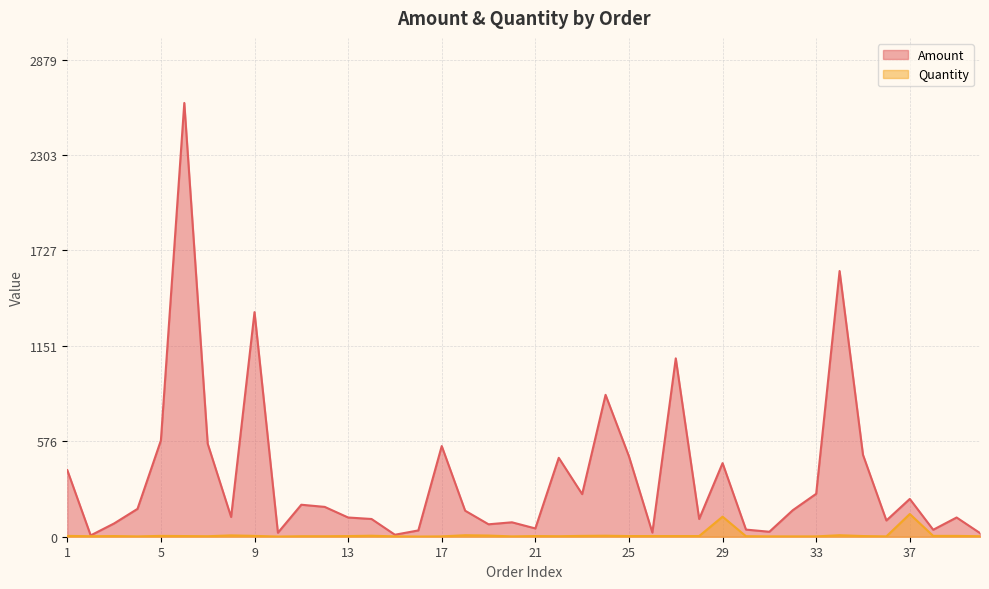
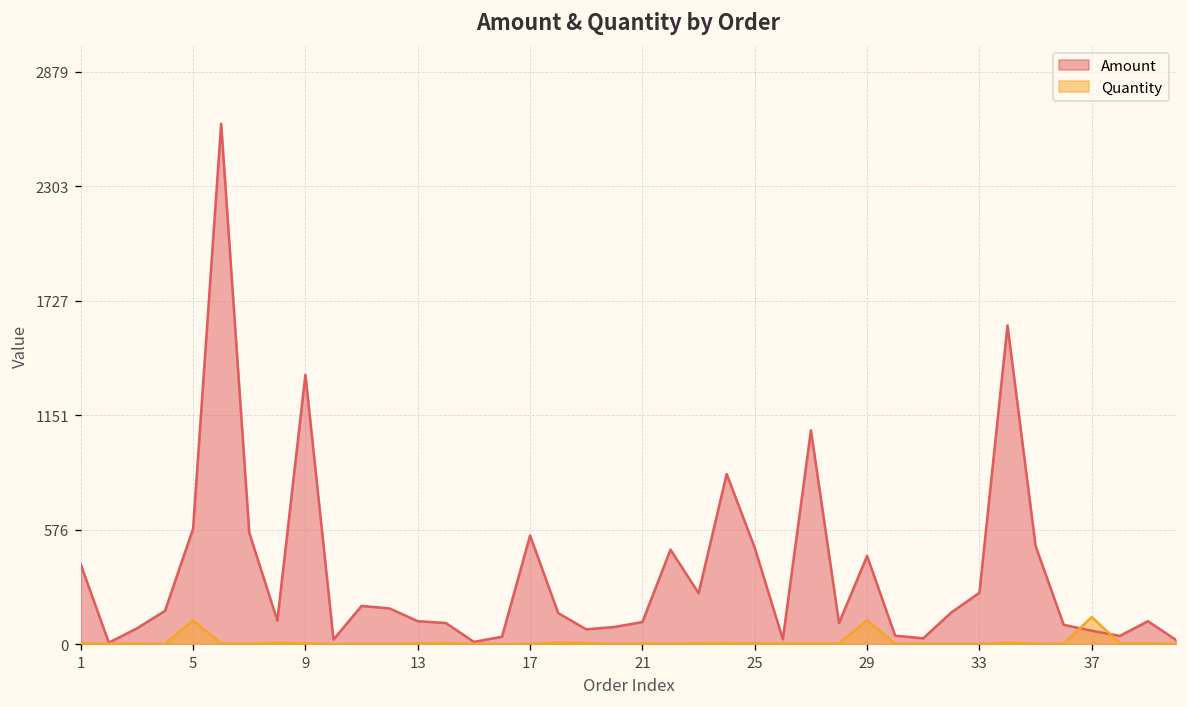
Quantity, 5: 10 -> 120
Amount, 21: 50 -> 110
Amount, 37: 230 -> 70
